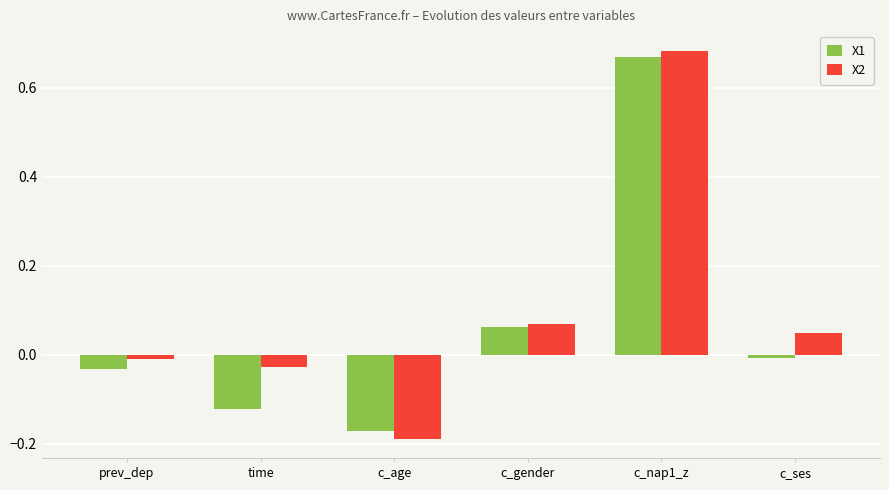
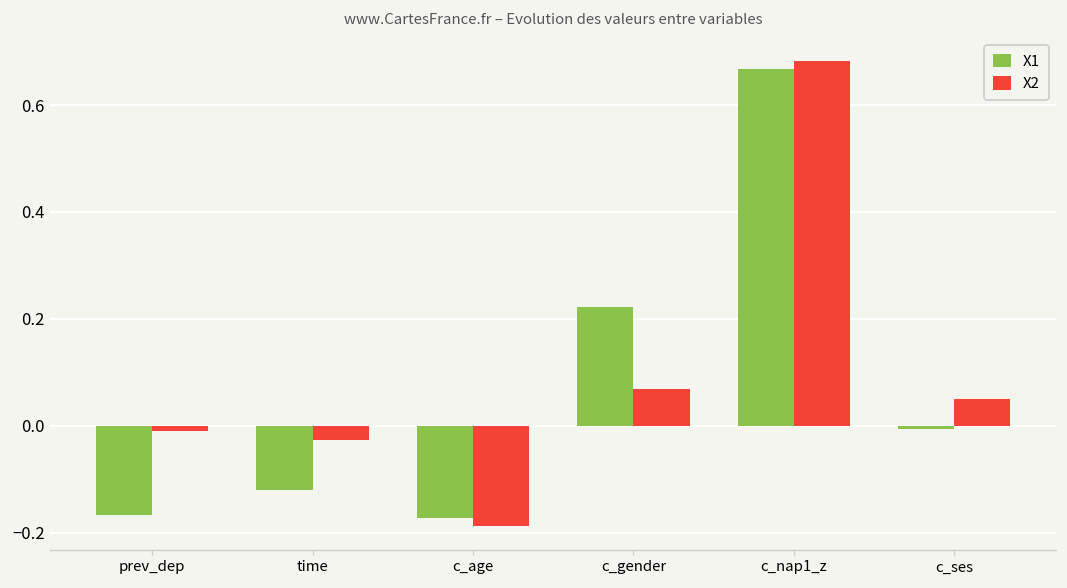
X1, prev_dep: -0.03 -> -0.17
X1, c_gender: 0.06 -> 0.22
